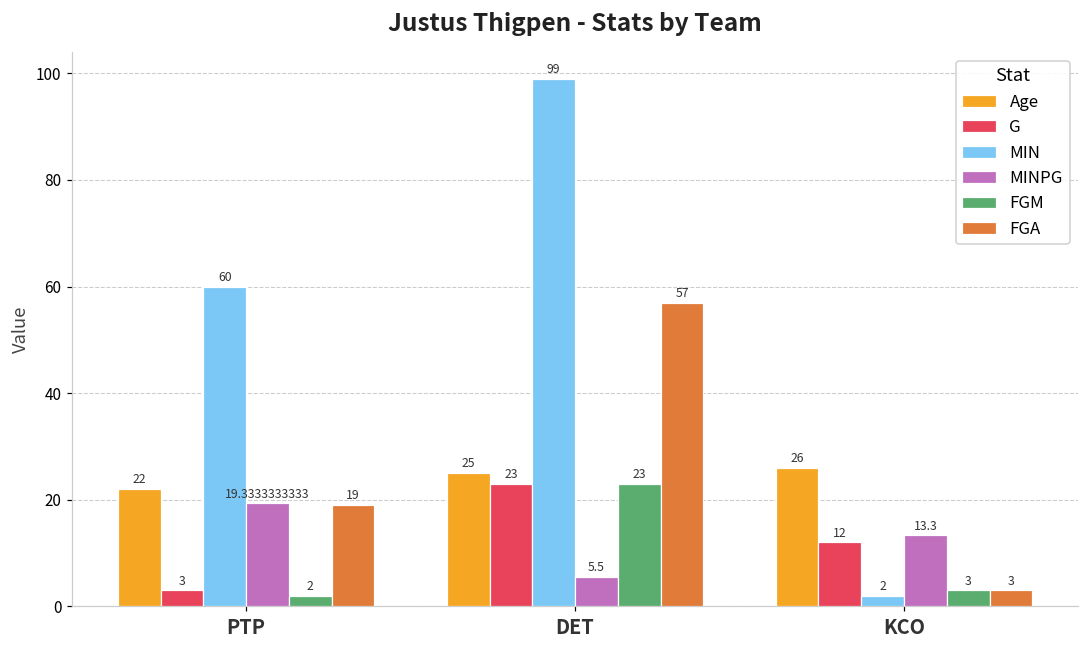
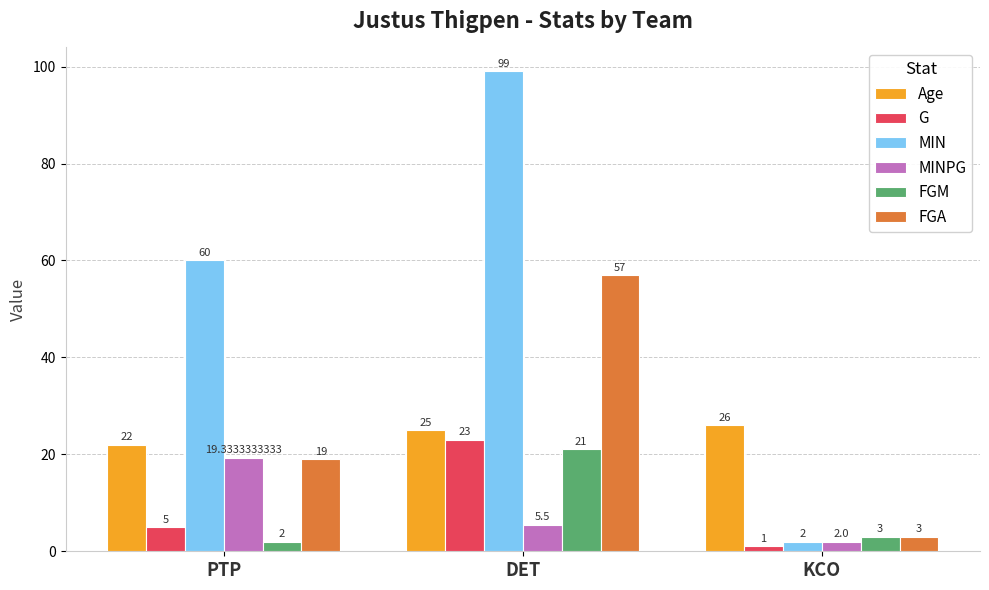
G, PTP: 3 -> 5
FGM, DET: 23 -> 21
G, KCO: 12 -> 1
MINPG, KCO: 13.3 -> 2.0
